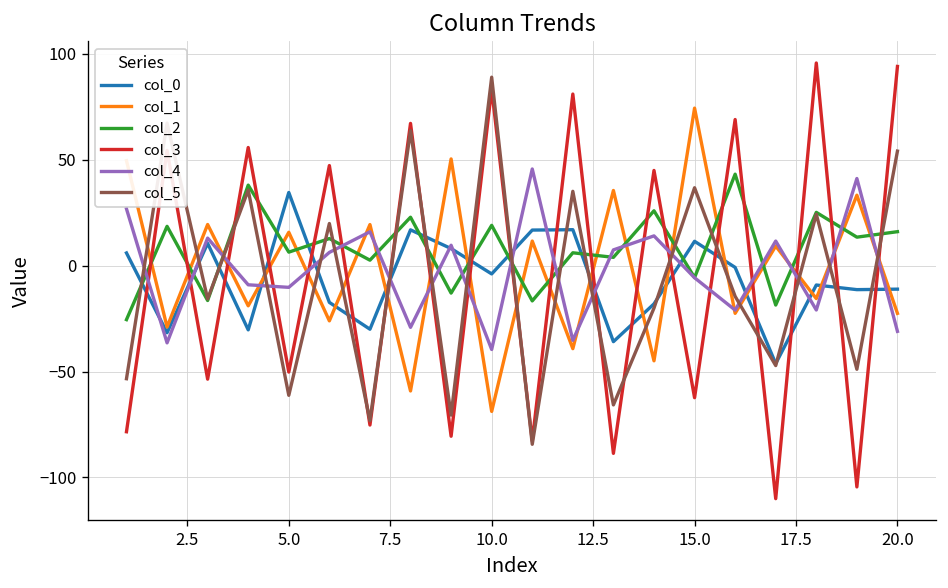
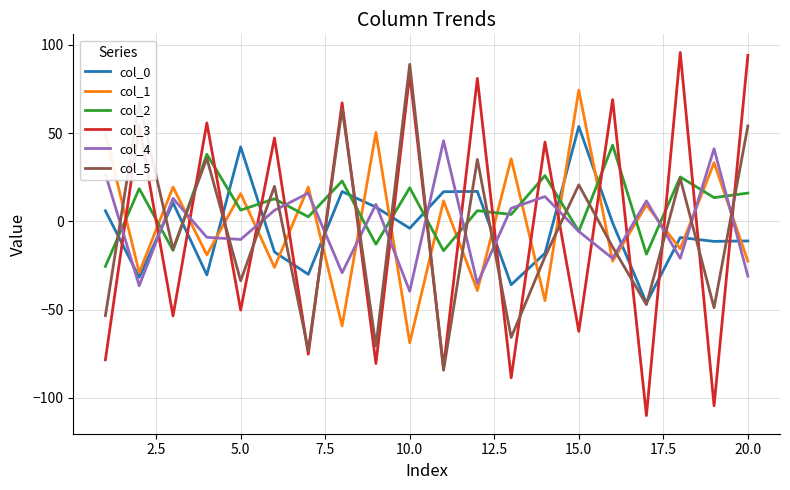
col_0, 5.0: 35 -> 42
col_5, 5.0: -61 -> -34
col_0, 15.0: 11 -> 54
col_5, 15.0: 37 -> 21
